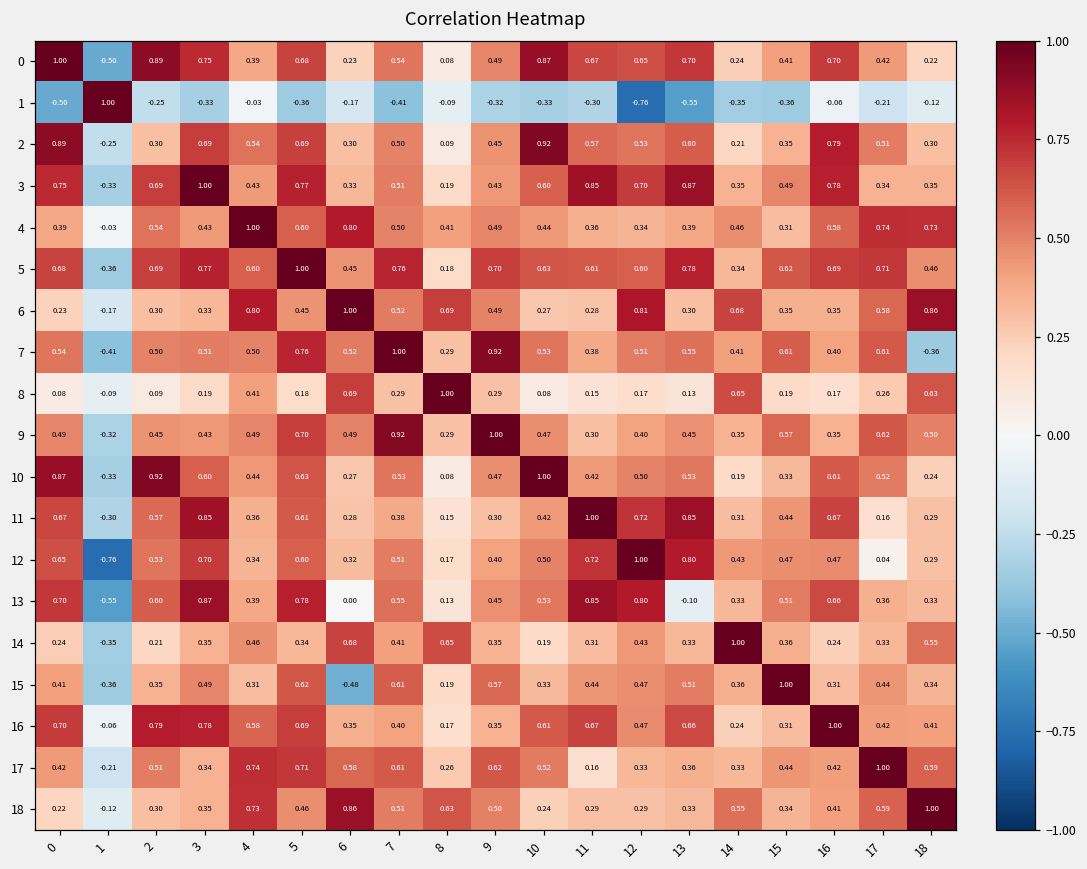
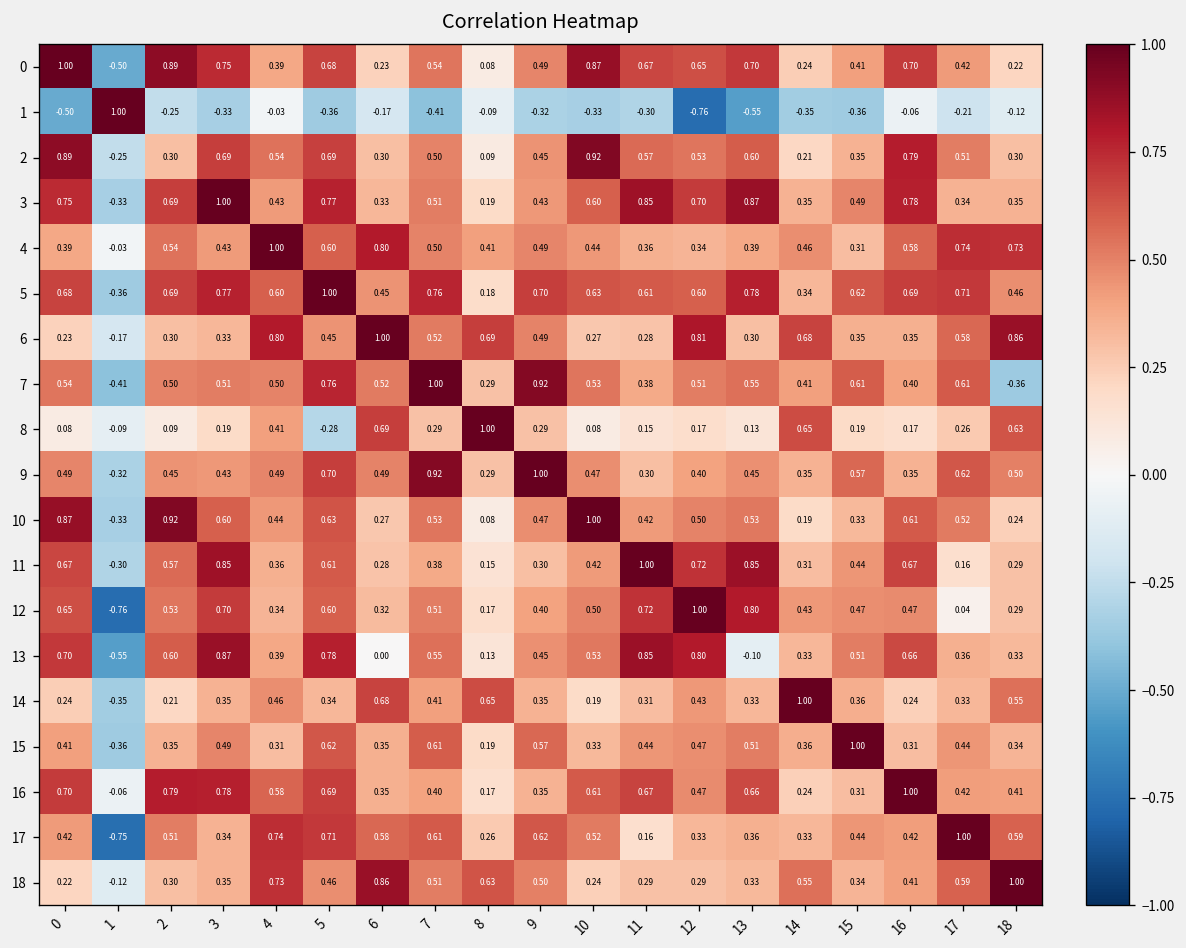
8, 5: 0.18 -> -0.28
15, 6: -0.48 -> 0.35
17, 1: -0.21 -> -0.75
